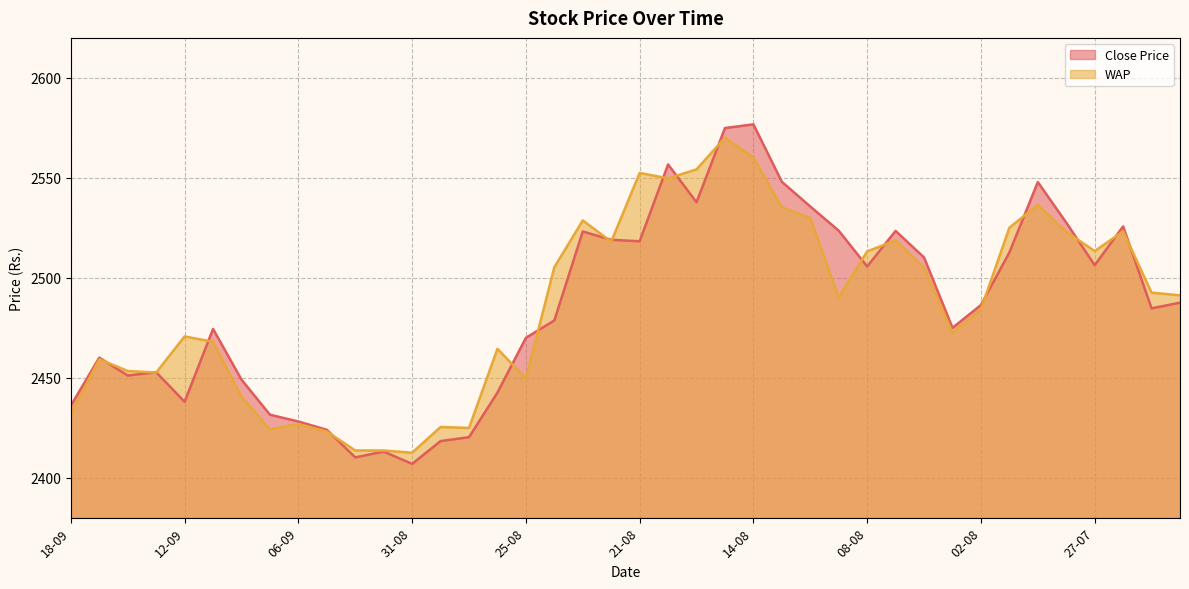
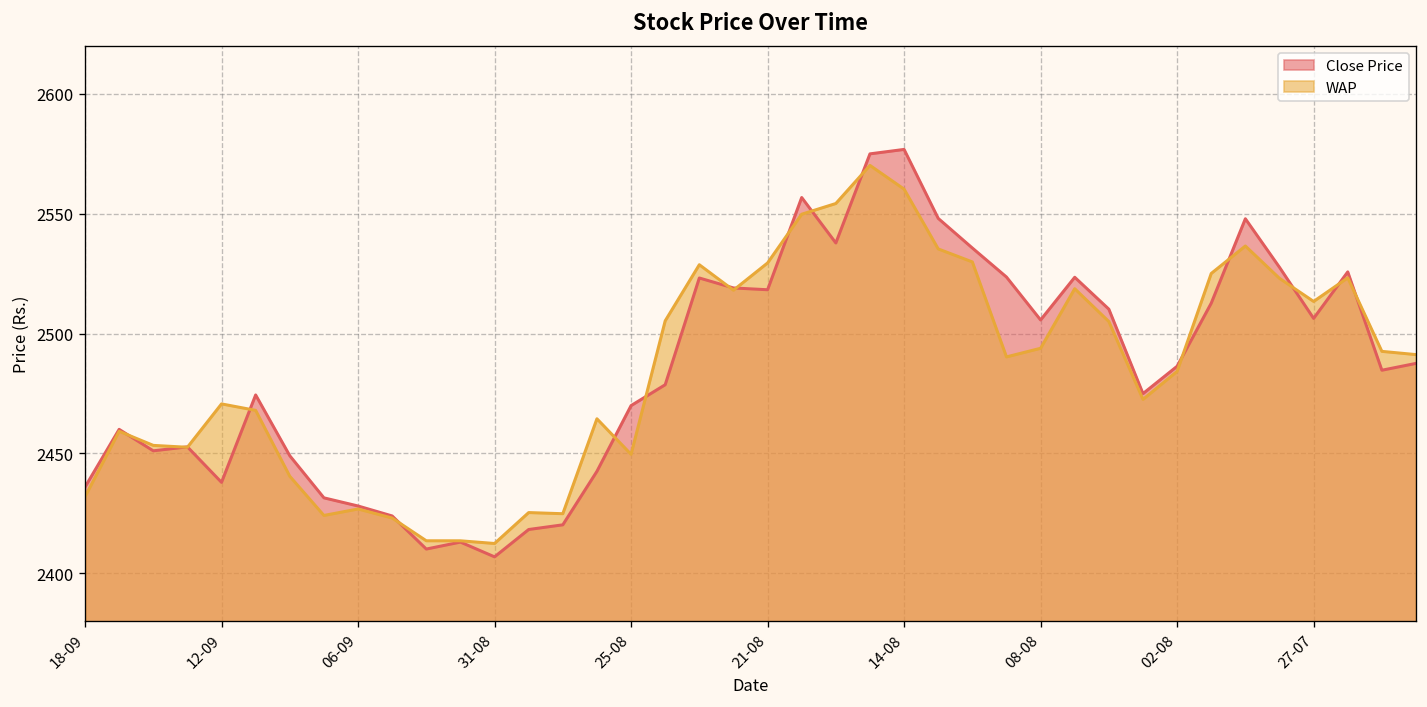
WAP, 21-08: 2552 -> 2529
WAP, 08-08: 2513 -> 2494
